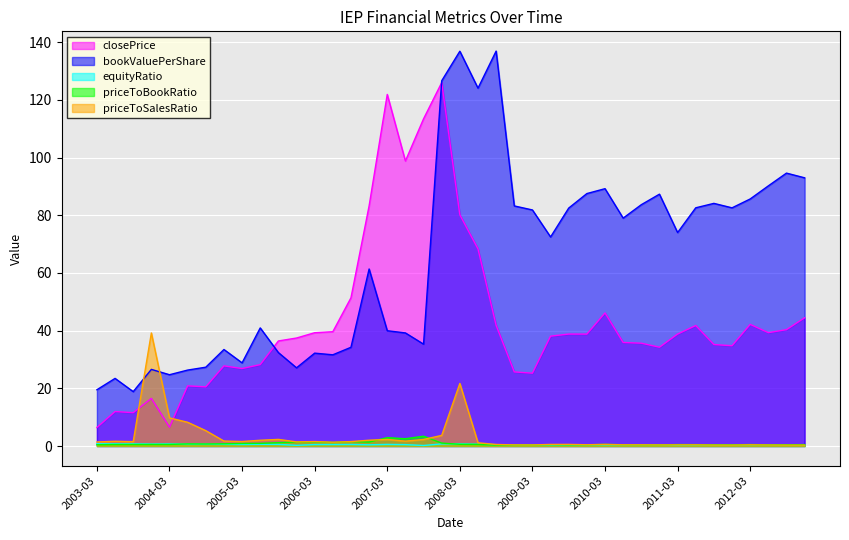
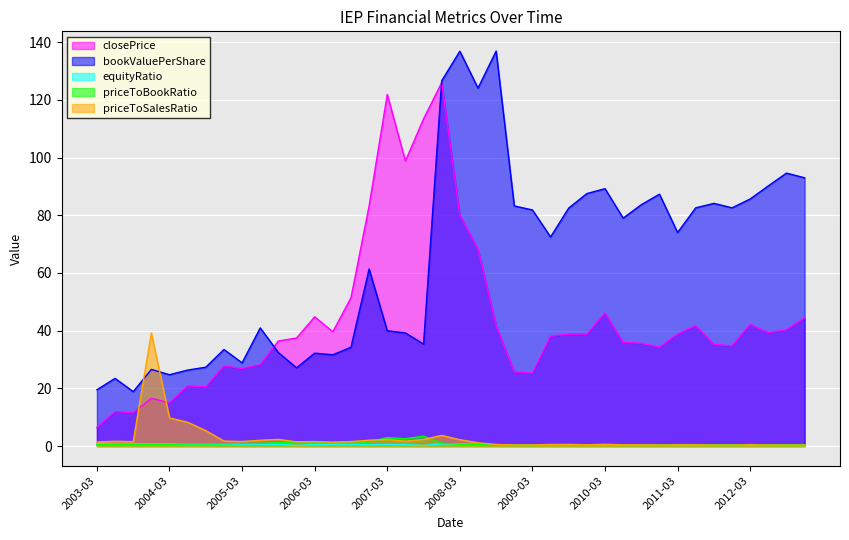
closePrice, 2004-03: 7 -> 15
closePrice, 2006-03: 39 -> 45
priceToSalesRatio, 2008-03: 22 -> 2
